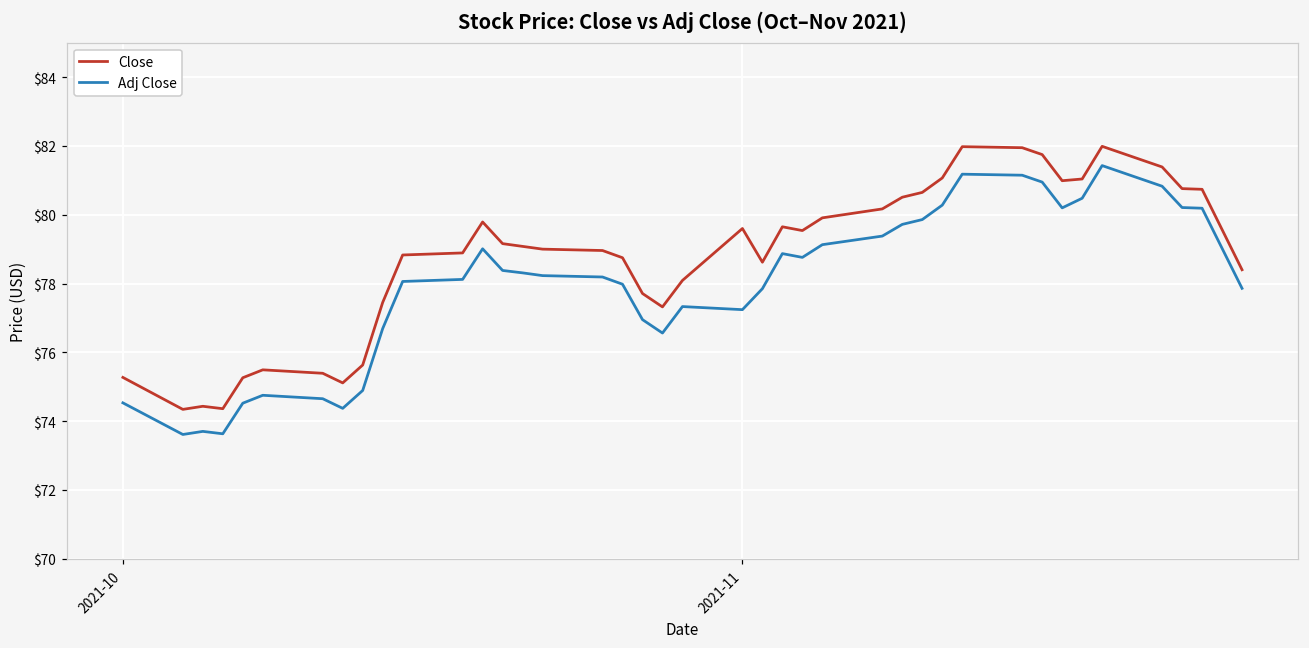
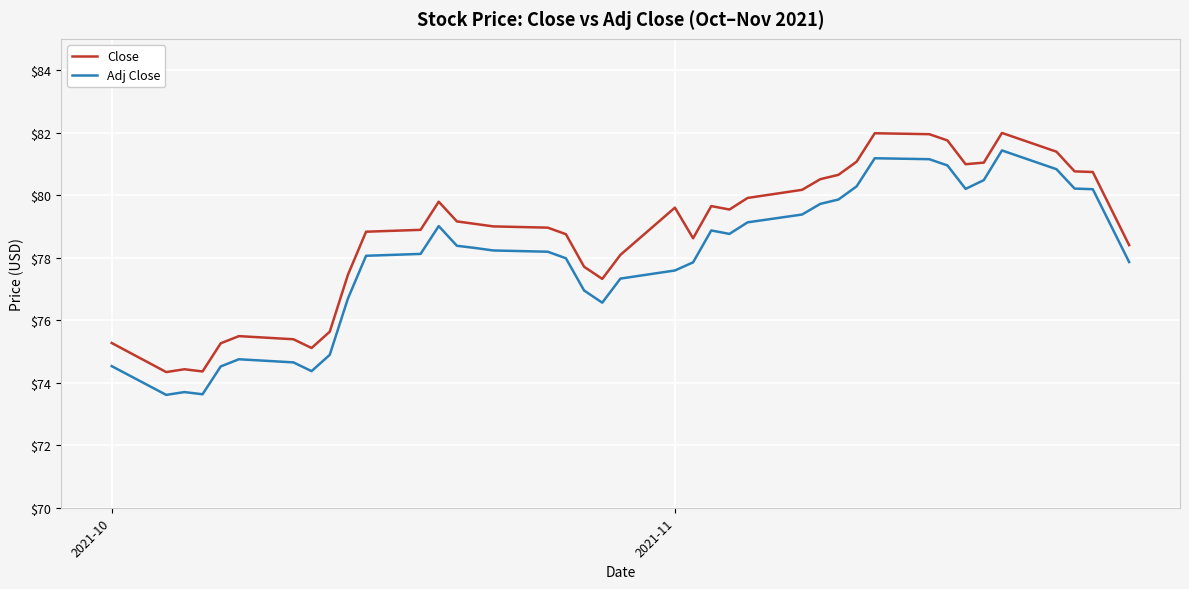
Adj Close, 2021-11: $77.2 -> $77.6
